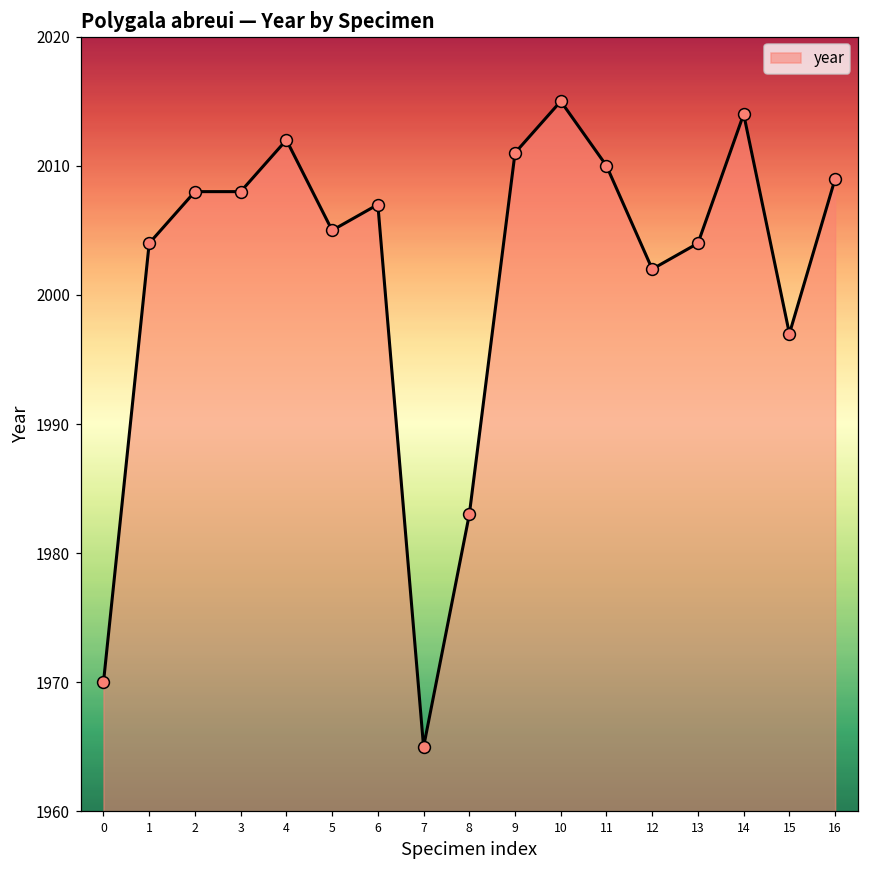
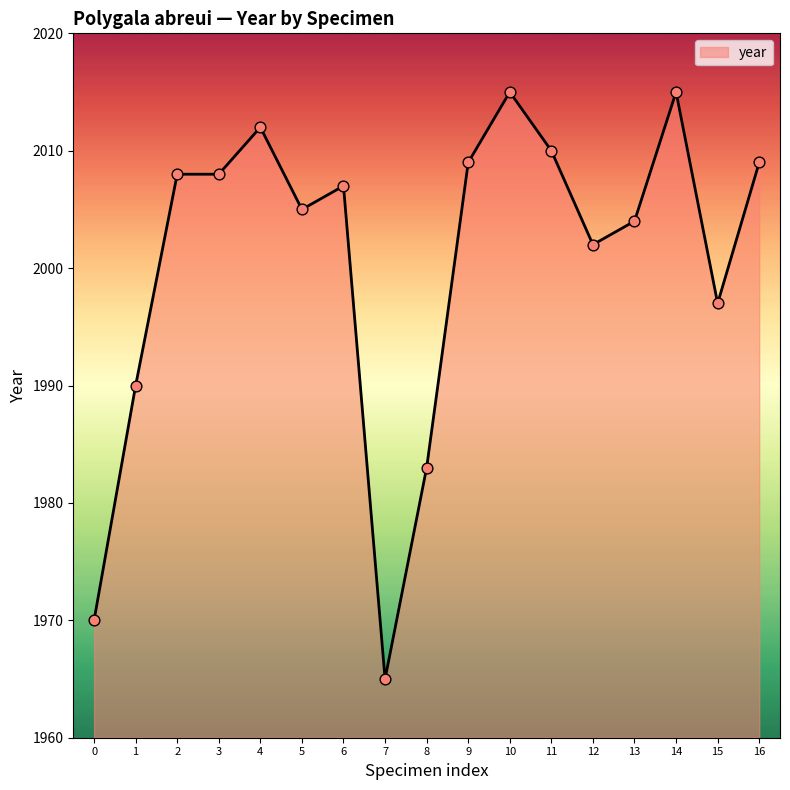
1: 2004 -> 1990
9: 2011 -> 2009
14: 2014 -> 2015
